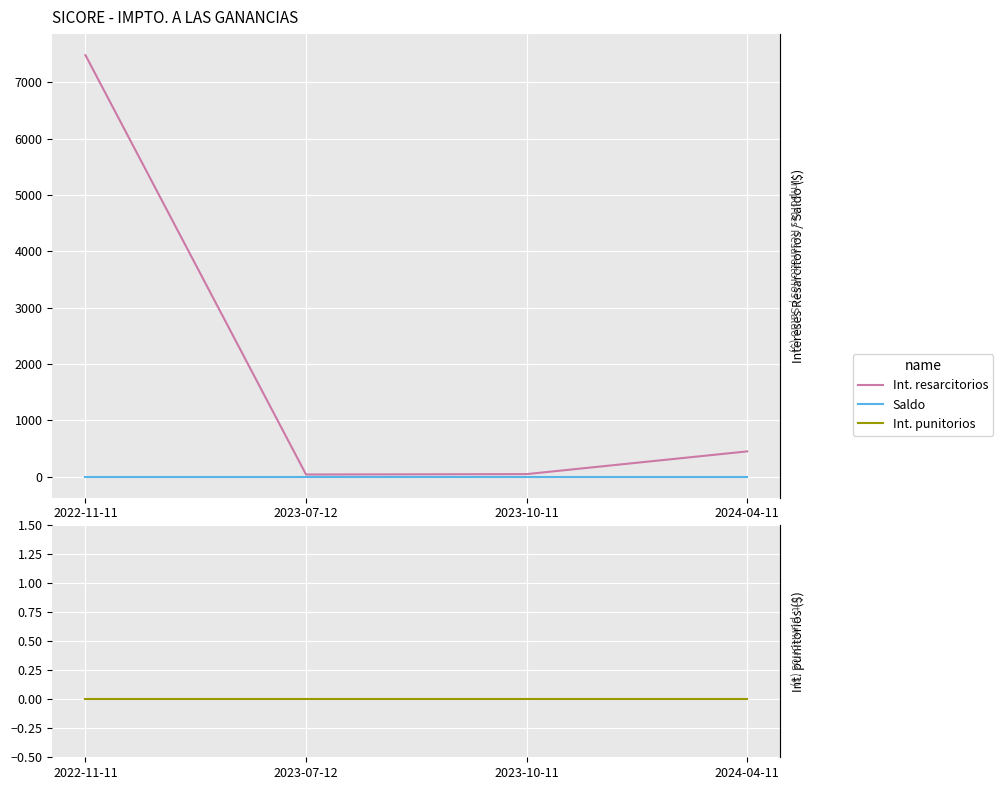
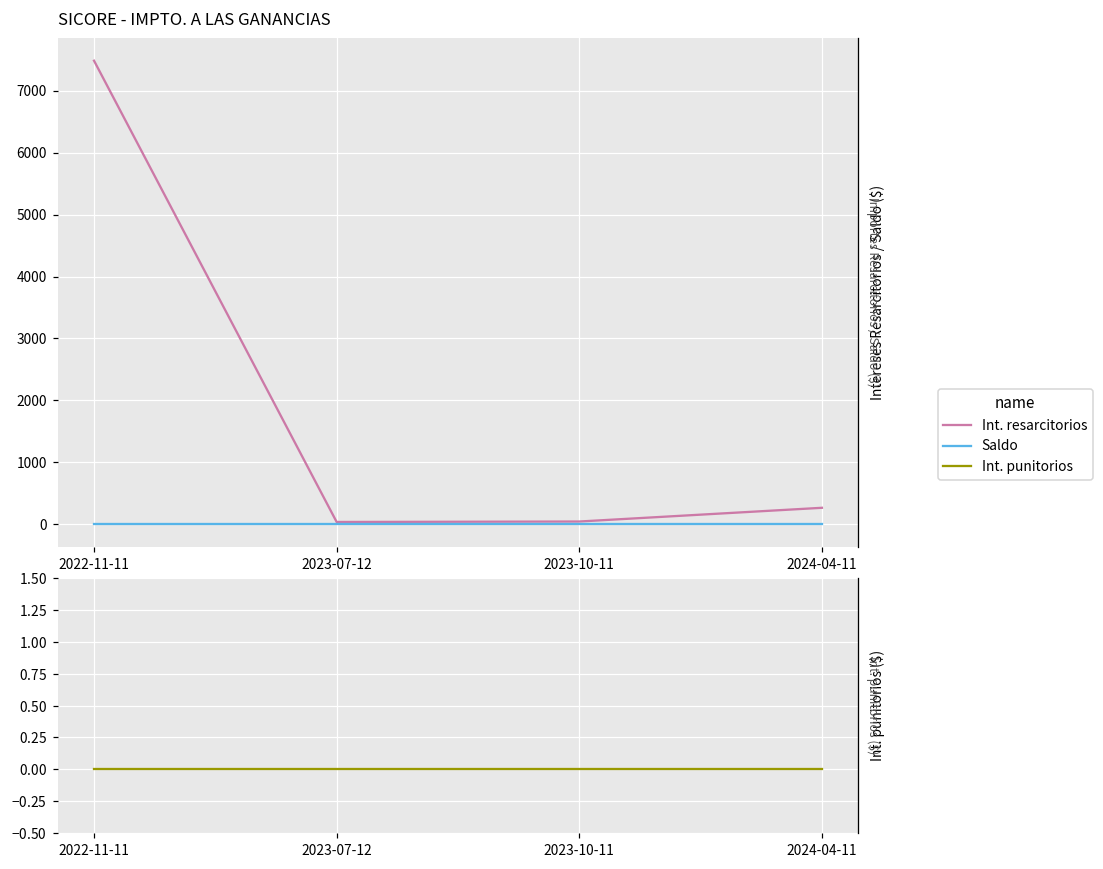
SICORE - IMPTO. A LAS GANANCIAS, Int. resarcitorios, 2024-04-11: 400 -> 300
